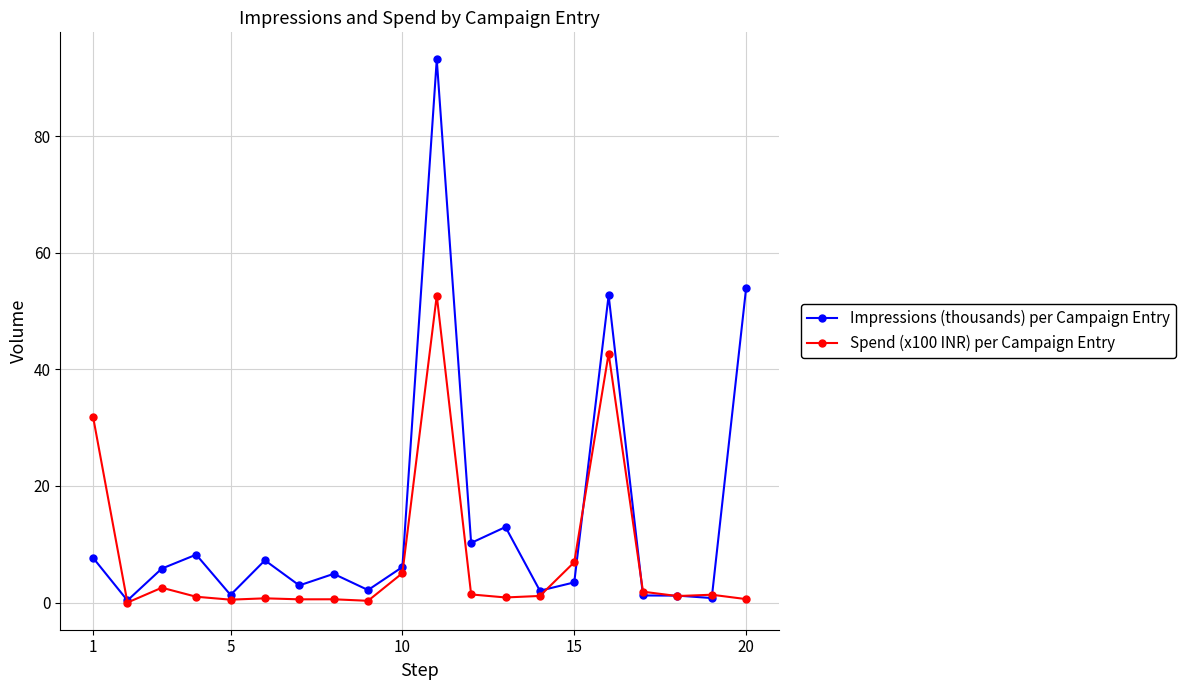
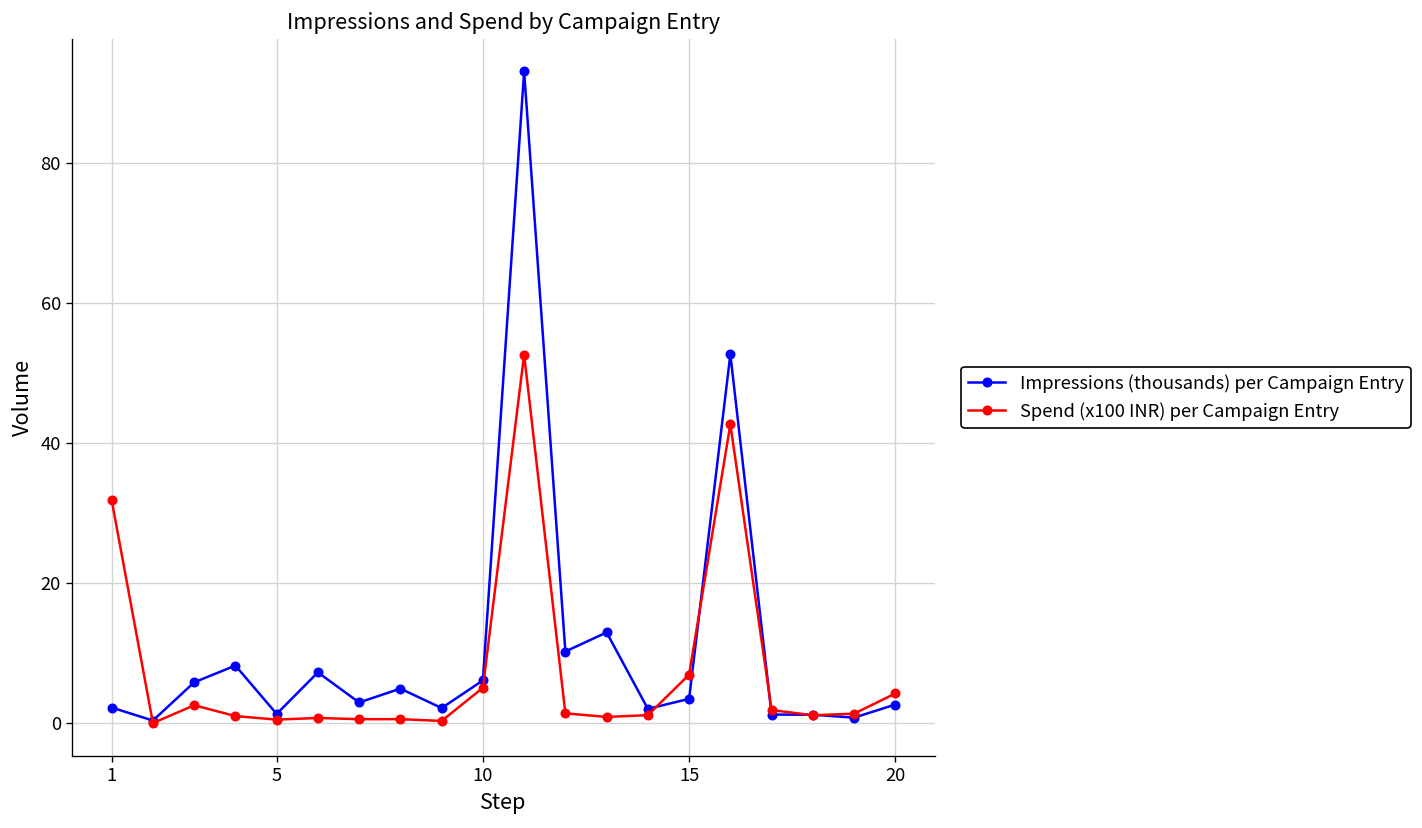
Impressions (thousands) per Campaign Entry, 1: 8 -> 2
Impressions (thousands) per Campaign Entry, 20: 54 -> 3
Spend (x100 INR) per Campaign Entry, 20: 1 -> 4
